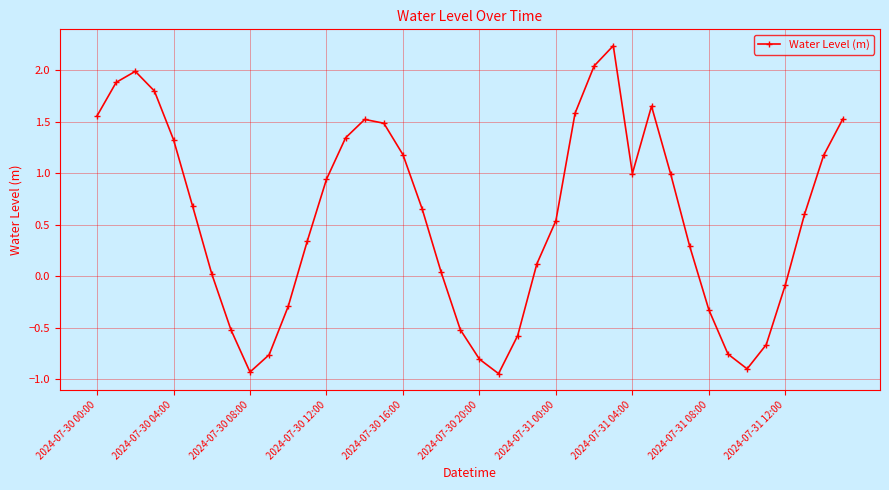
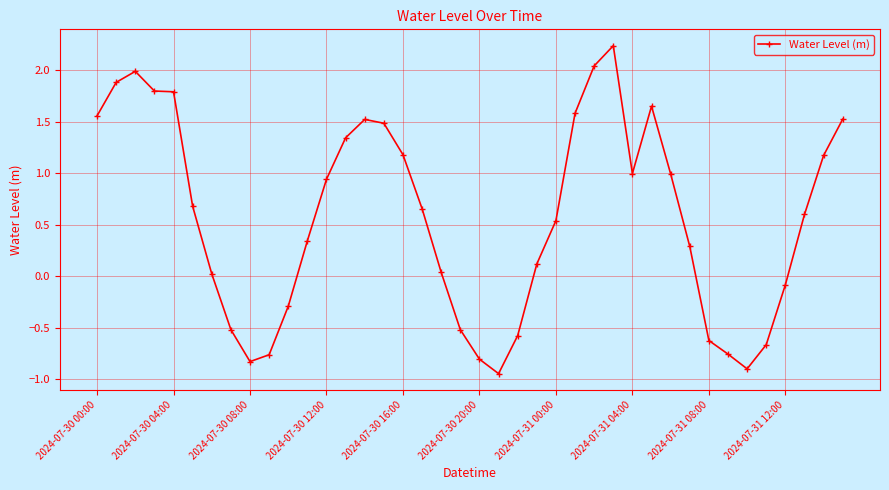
2024-07-30 04:00: 1.33 -> 1.79
2024-07-30 08:00: -0.93 -> -0.83
2024-07-31 08:00: -0.33 -> -0.62
